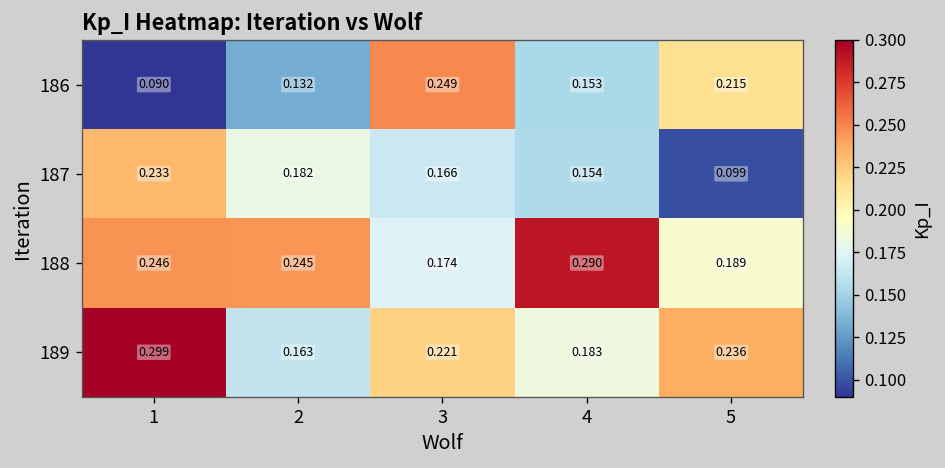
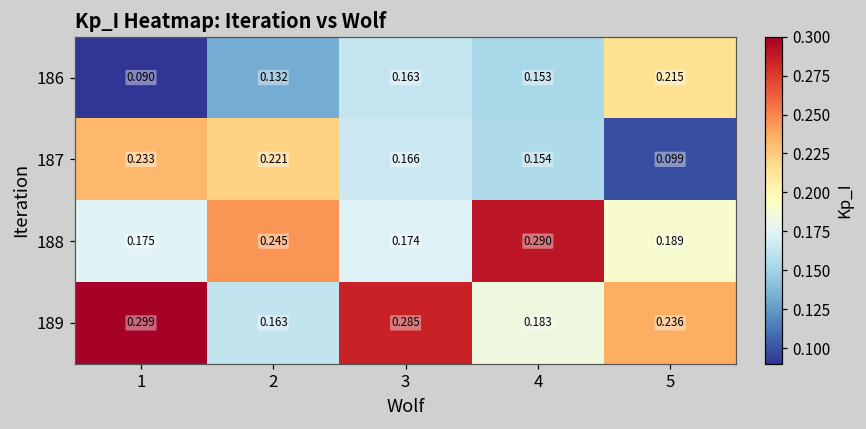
186, 3: 0.249 -> 0.163
187, 2: 0.182 -> 0.221
188, 1: 0.246 -> 0.175
189, 3: 0.221 -> 0.285
